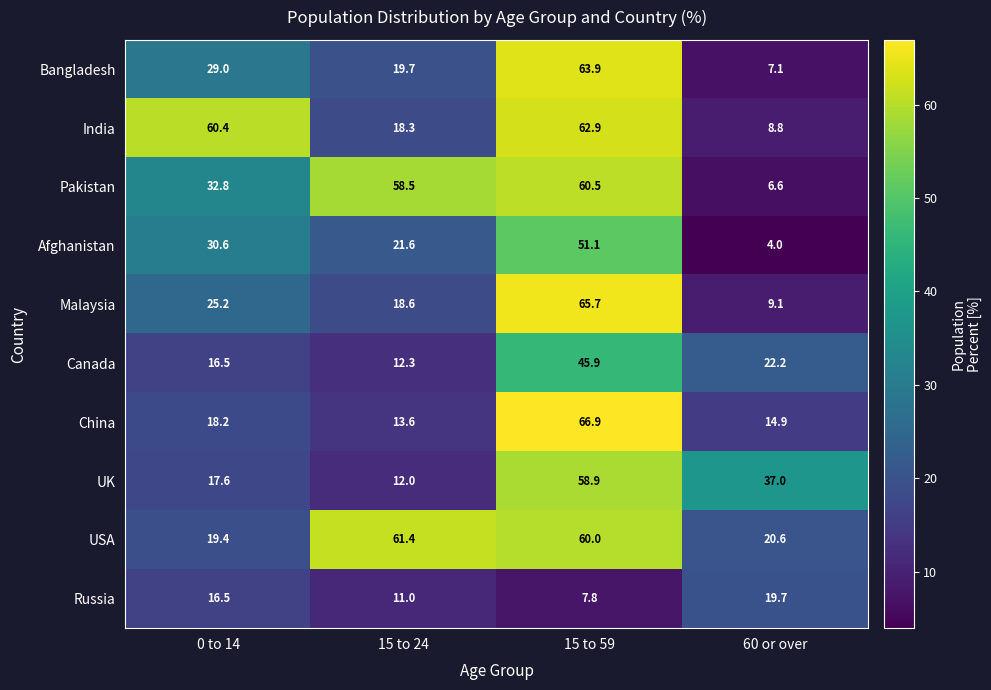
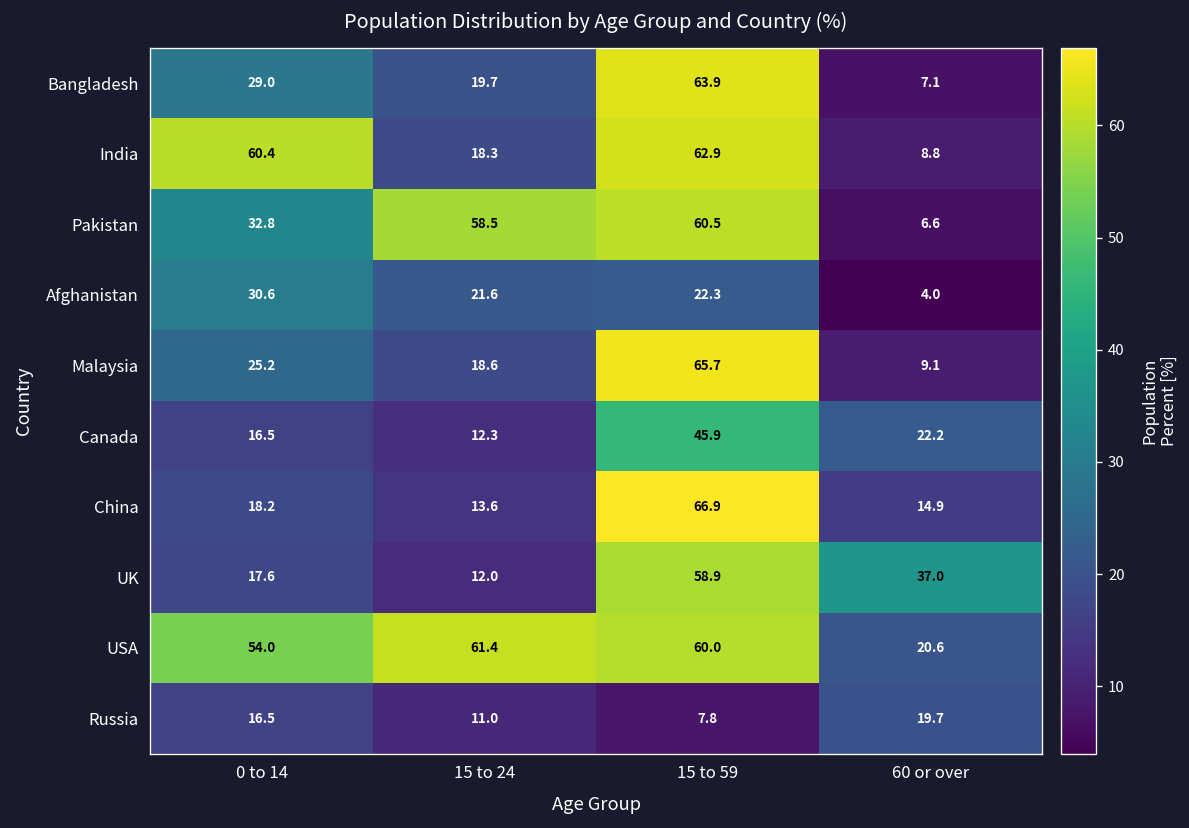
Afghanistan, 15 to 59: 51.1 -> 22.3
USA, 0 to 14: 19.4 -> 54.0
